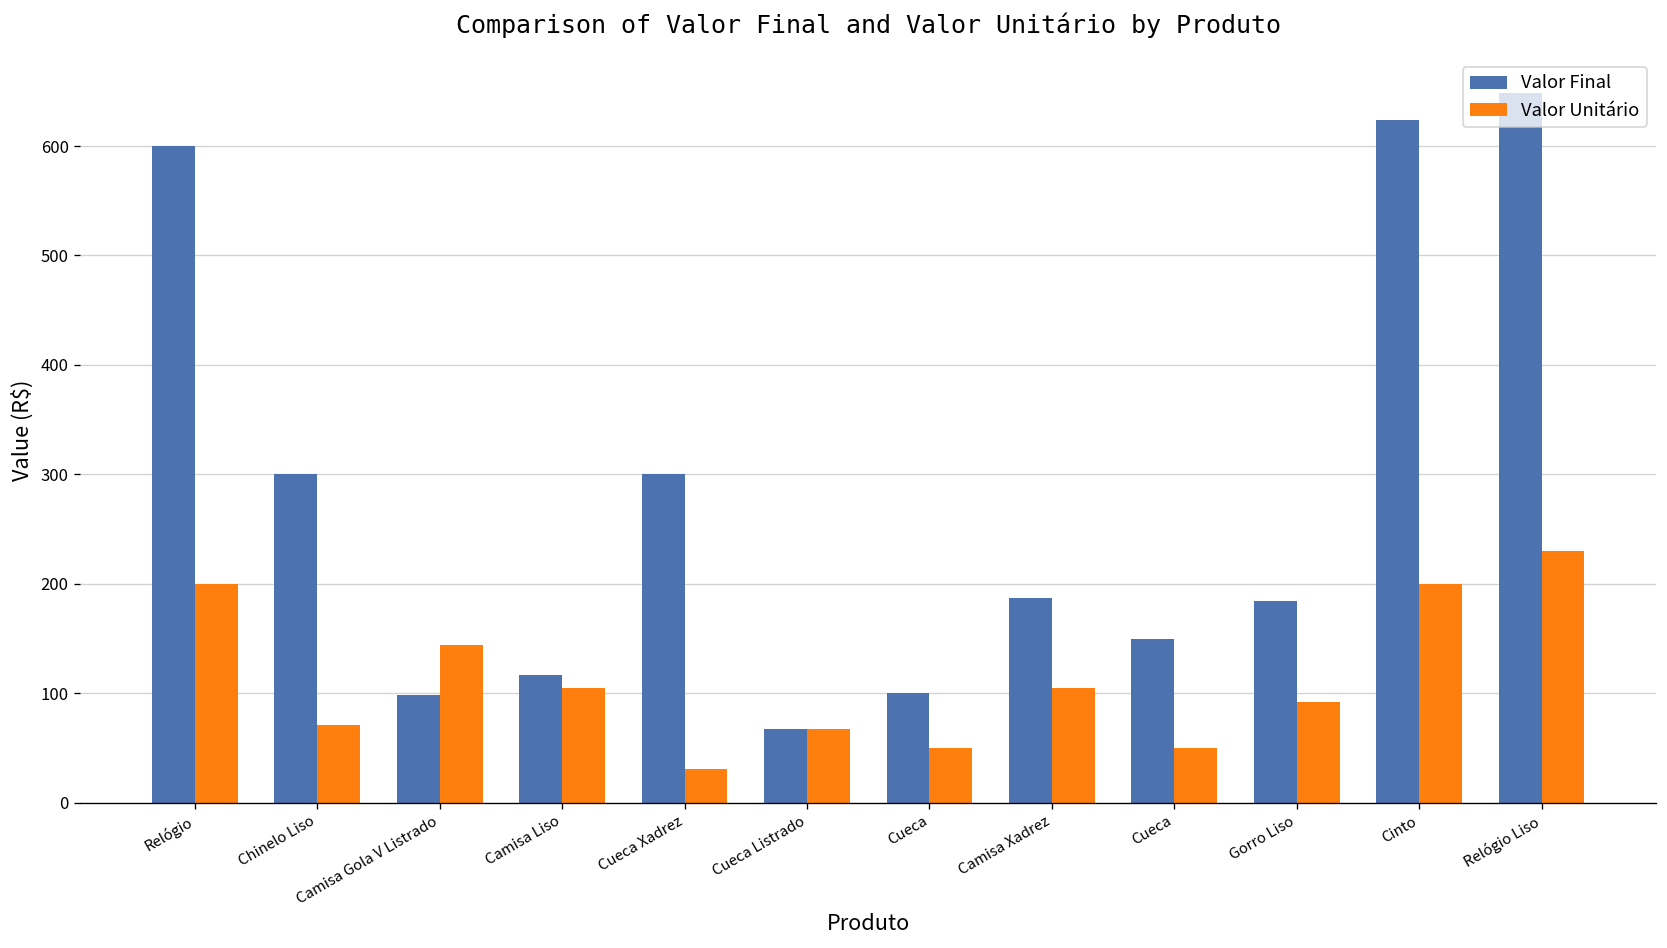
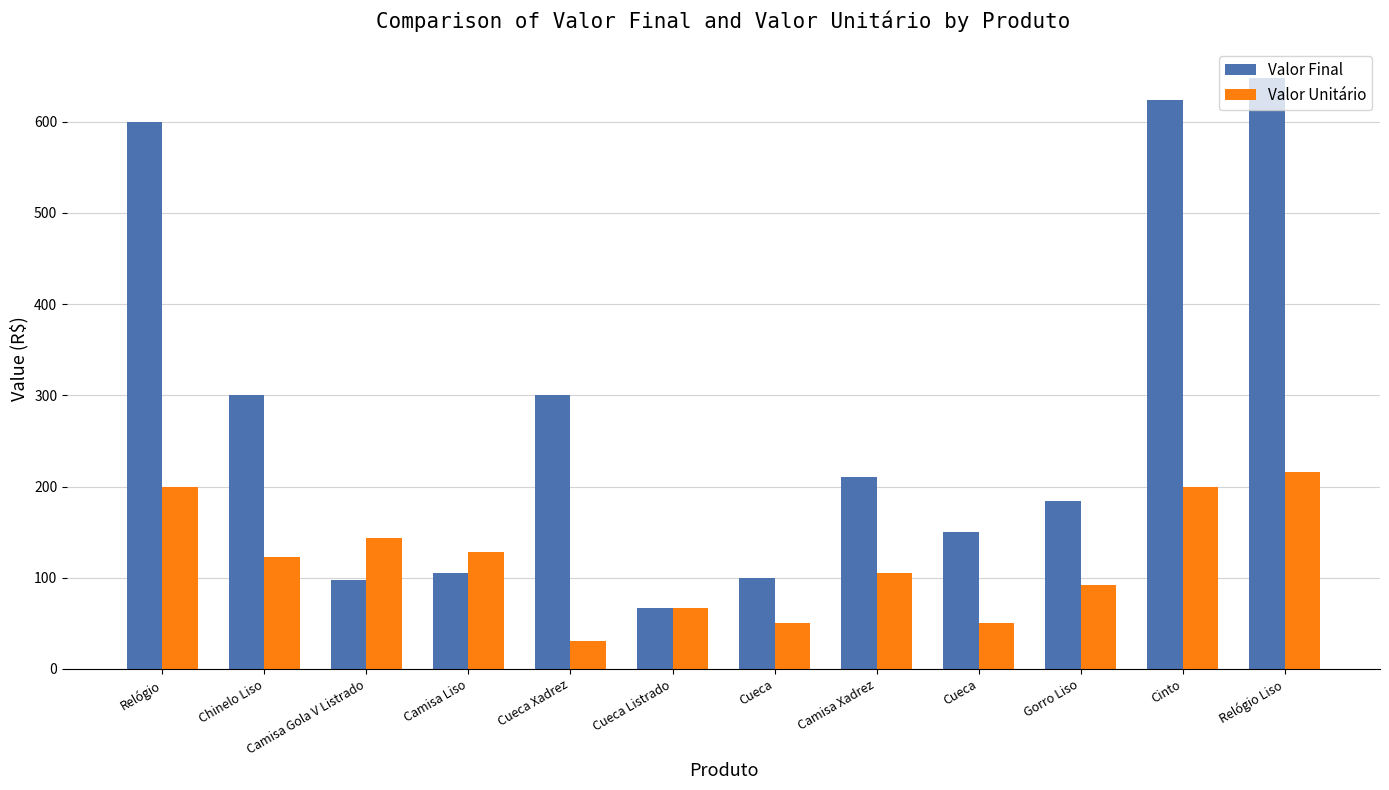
Valor Unitário, Chinelo Liso: 70 -> 120
Valor Final, Camisa Liso: 120 -> 110
Valor Unitário, Camisa Liso: 110 -> 130
Valor Final, Camisa Xadrez: 190 -> 210
Valor Unitário, Relógio Liso: 230 -> 220
